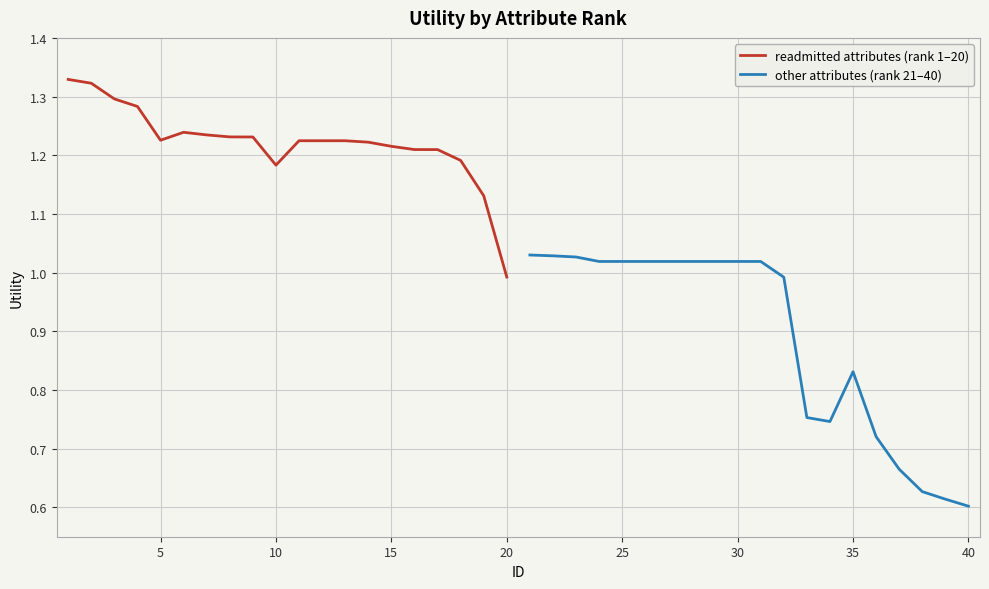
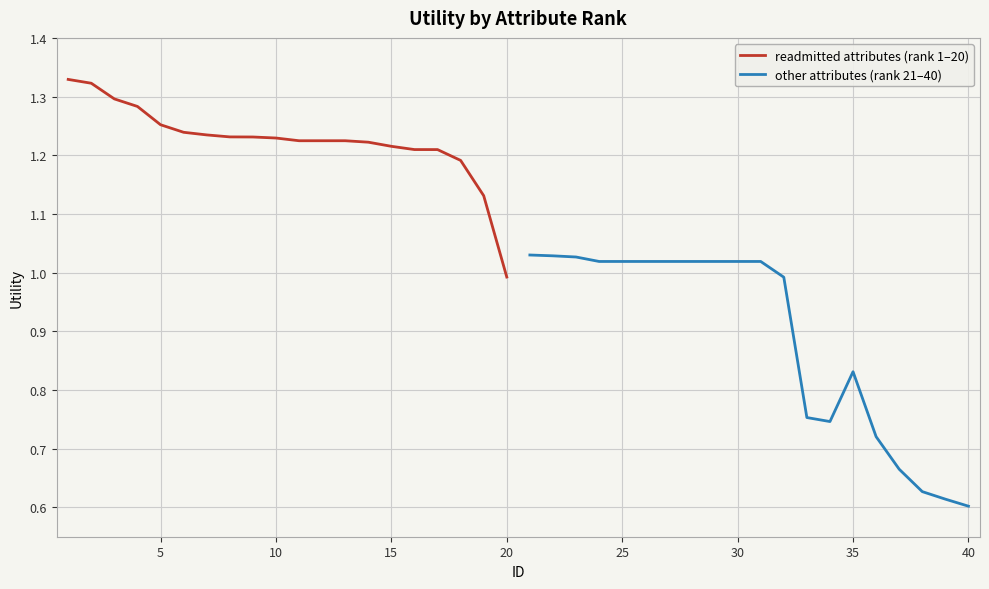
readmitted attributes (rank 1–20), 5: 1.23 -> 1.25
readmitted attributes (rank 1–20), 10: 1.18 -> 1.23
